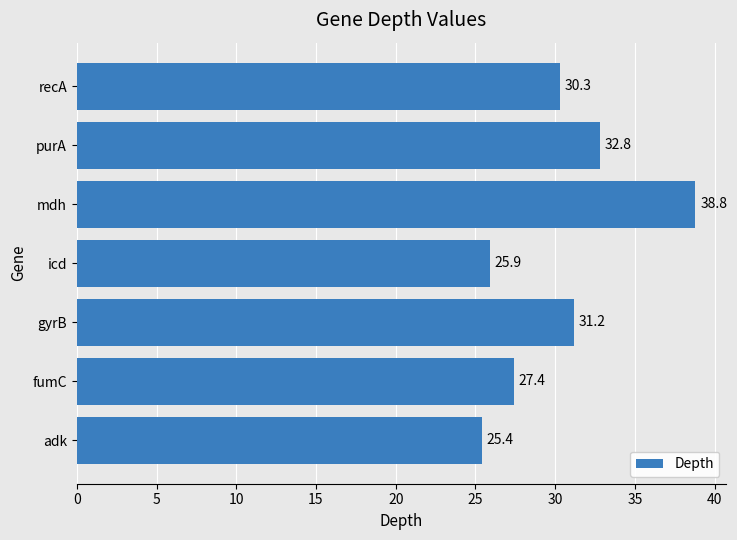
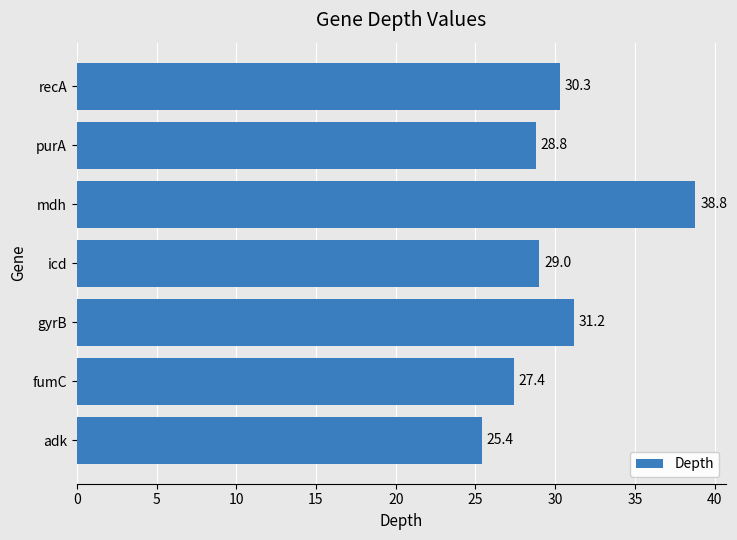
purA: 32.8 -> 28.8
icd: 25.9 -> 29.0
